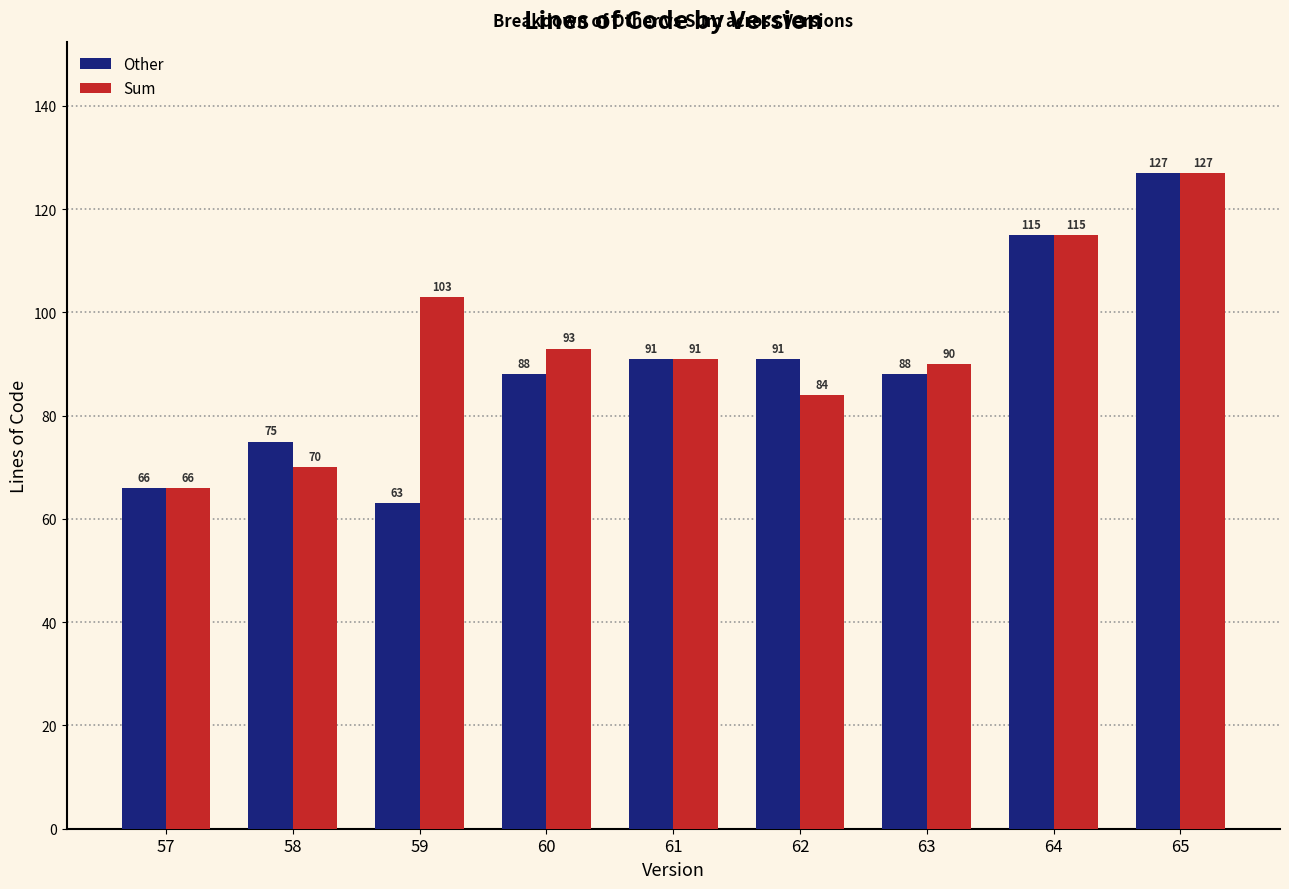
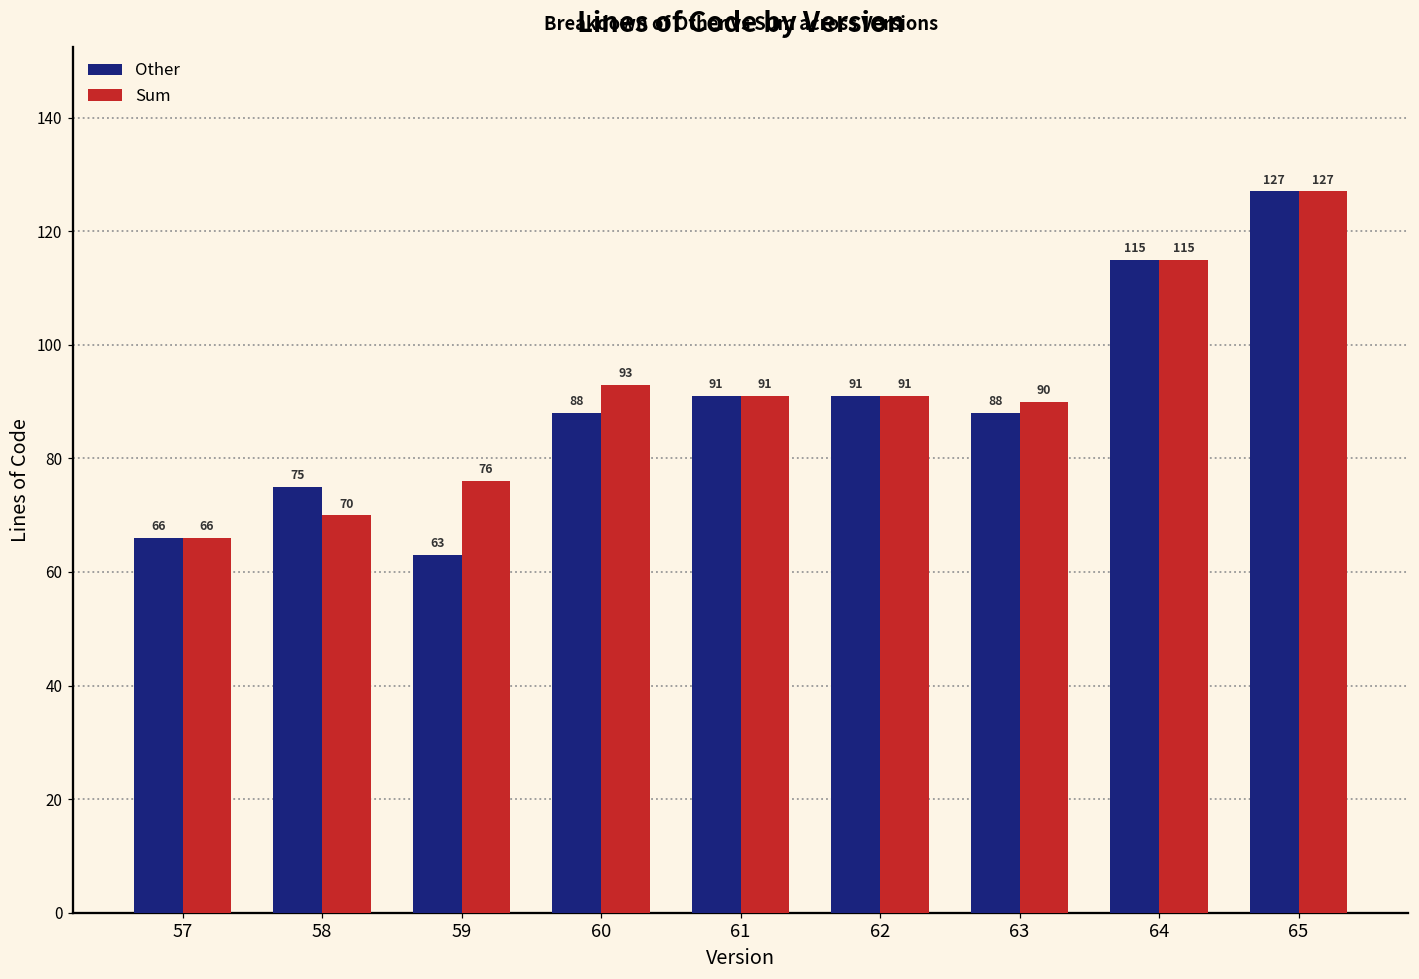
Sum, 59: 103 -> 76
Sum, 62: 84 -> 91
